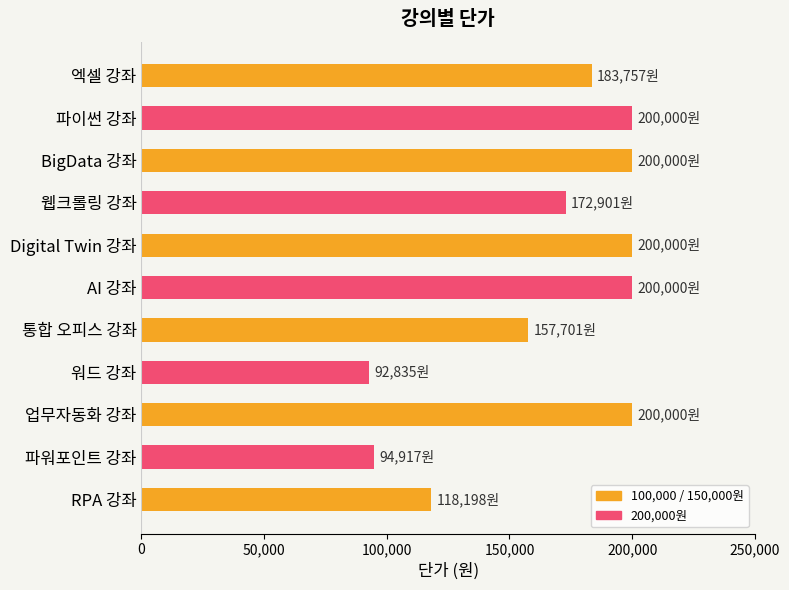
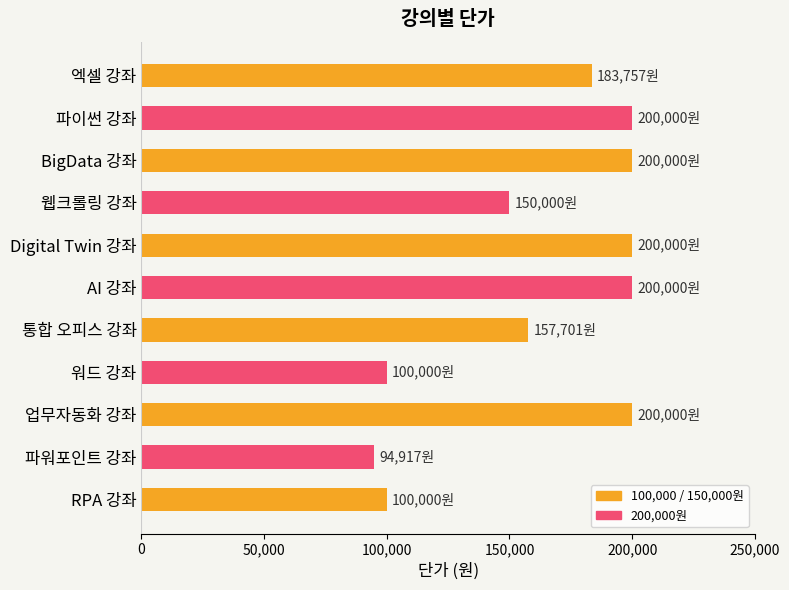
웹크롤링 강좌: 172,901원 -> 150,000원
워드 강좌: 92,835원 -> 100,000원
RPA 강좌: 118,198원 -> 100,000원
